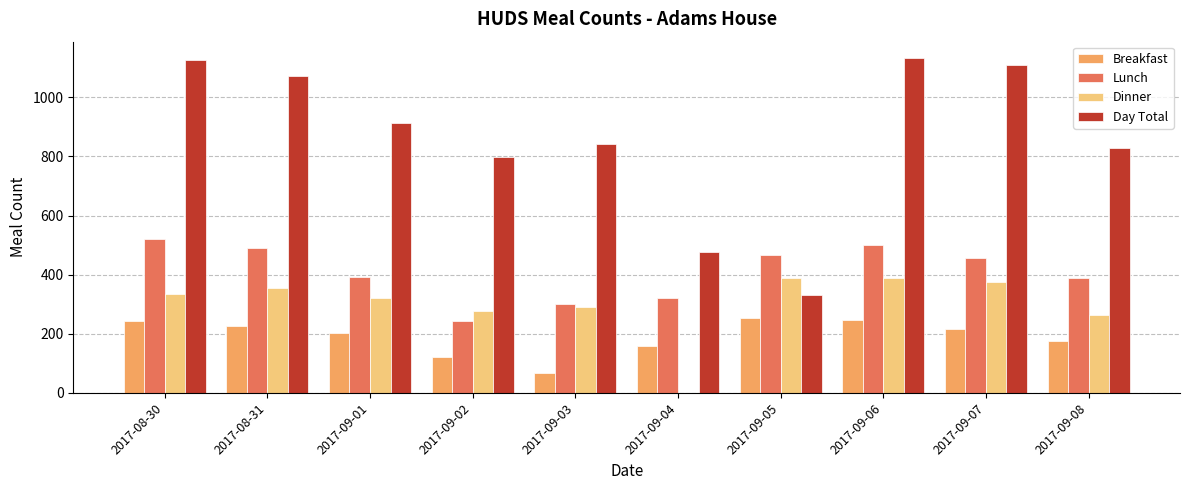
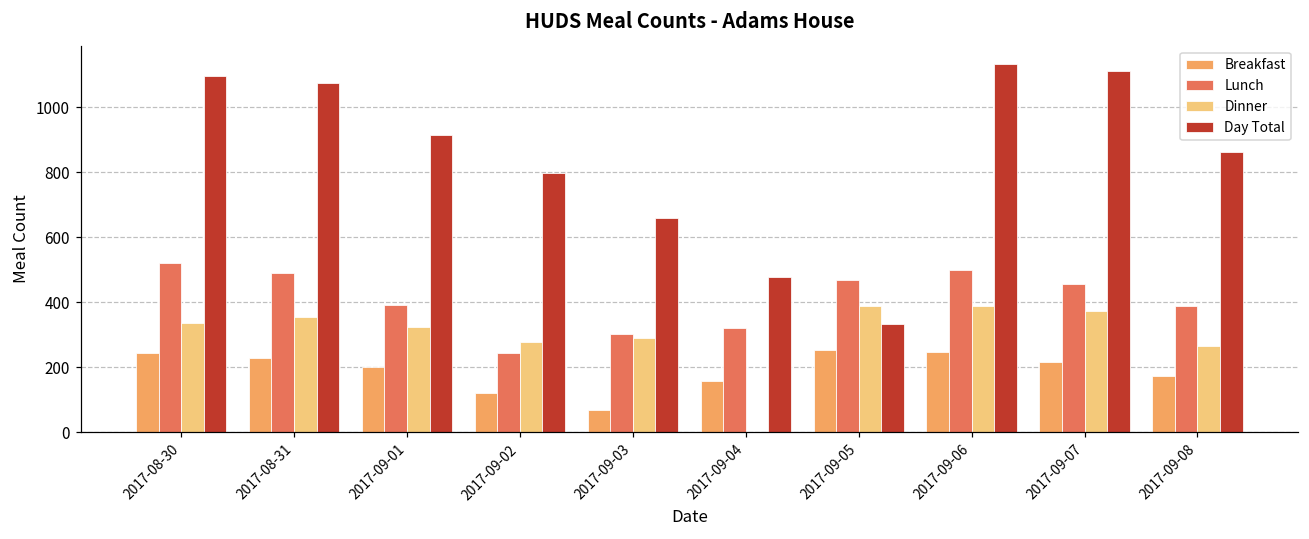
Day Total, 2017-08-30: 1130 -> 1100
Day Total, 2017-09-03: 840 -> 660
Day Total, 2017-09-08: 830 -> 860
